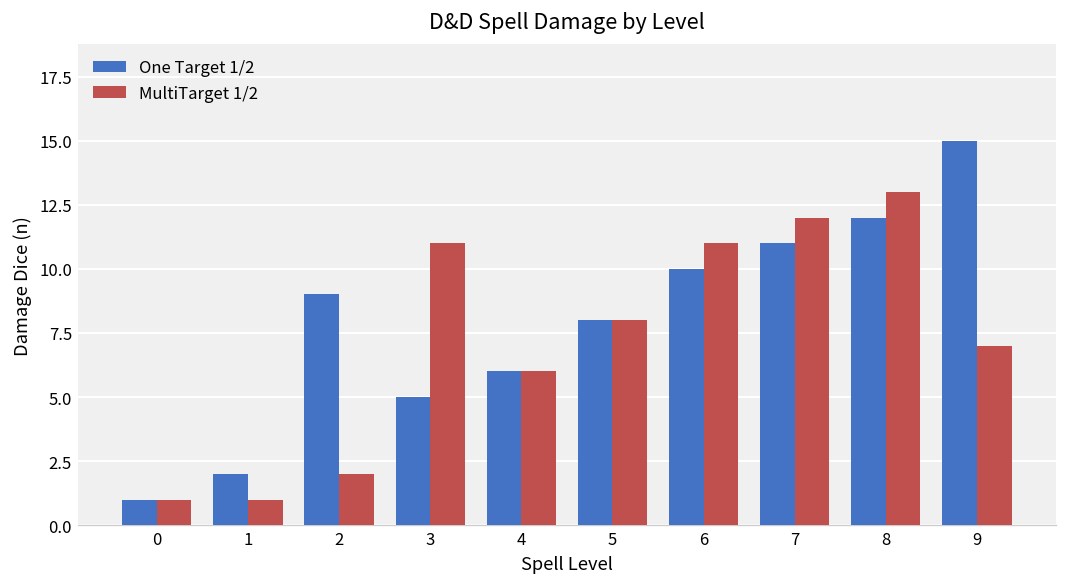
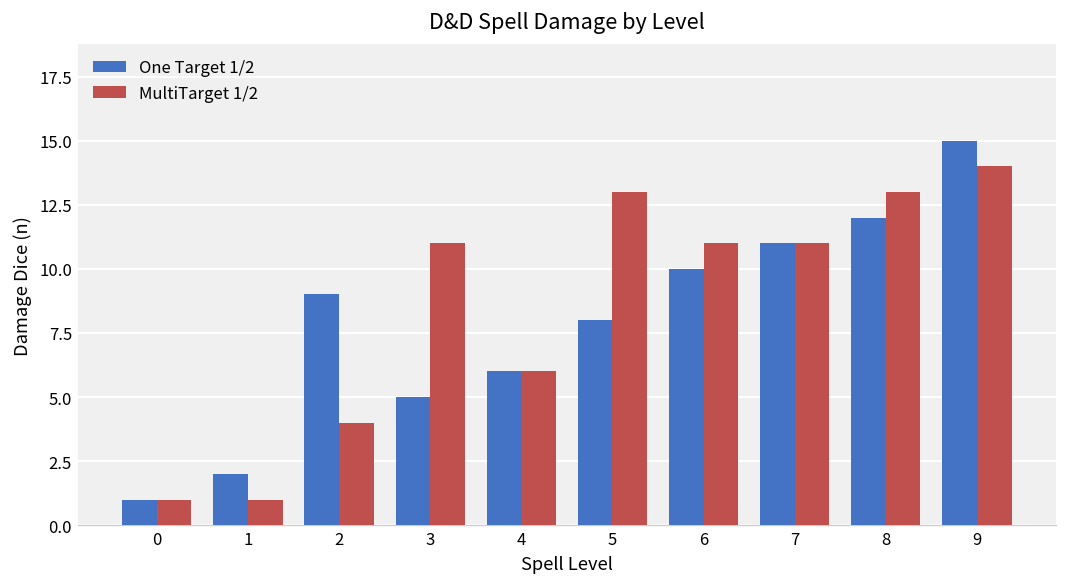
MultiTarget 1/2, 2: 2 -> 4
MultiTarget 1/2, 5: 8 -> 13
MultiTarget 1/2, 7: 12 -> 11
MultiTarget 1/2, 9: 7 -> 14
